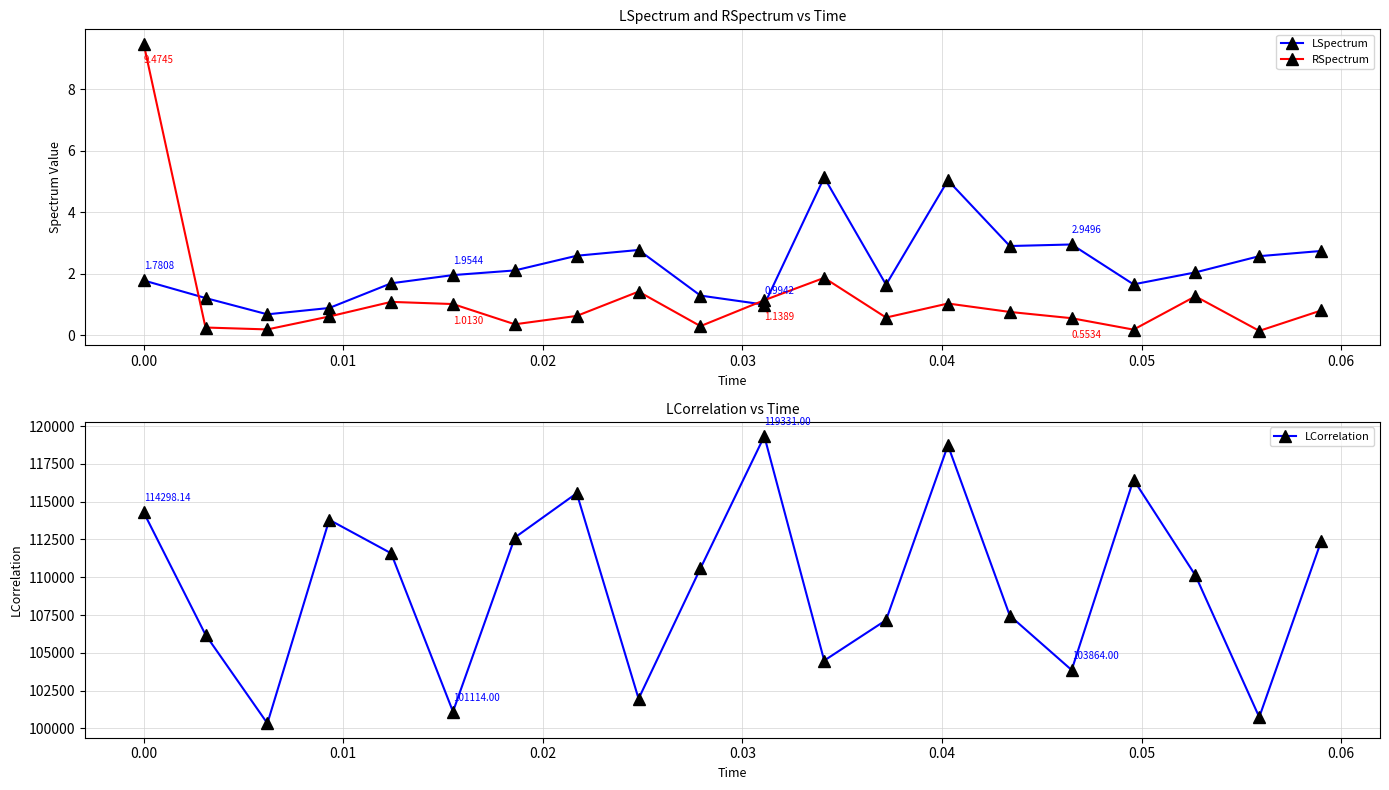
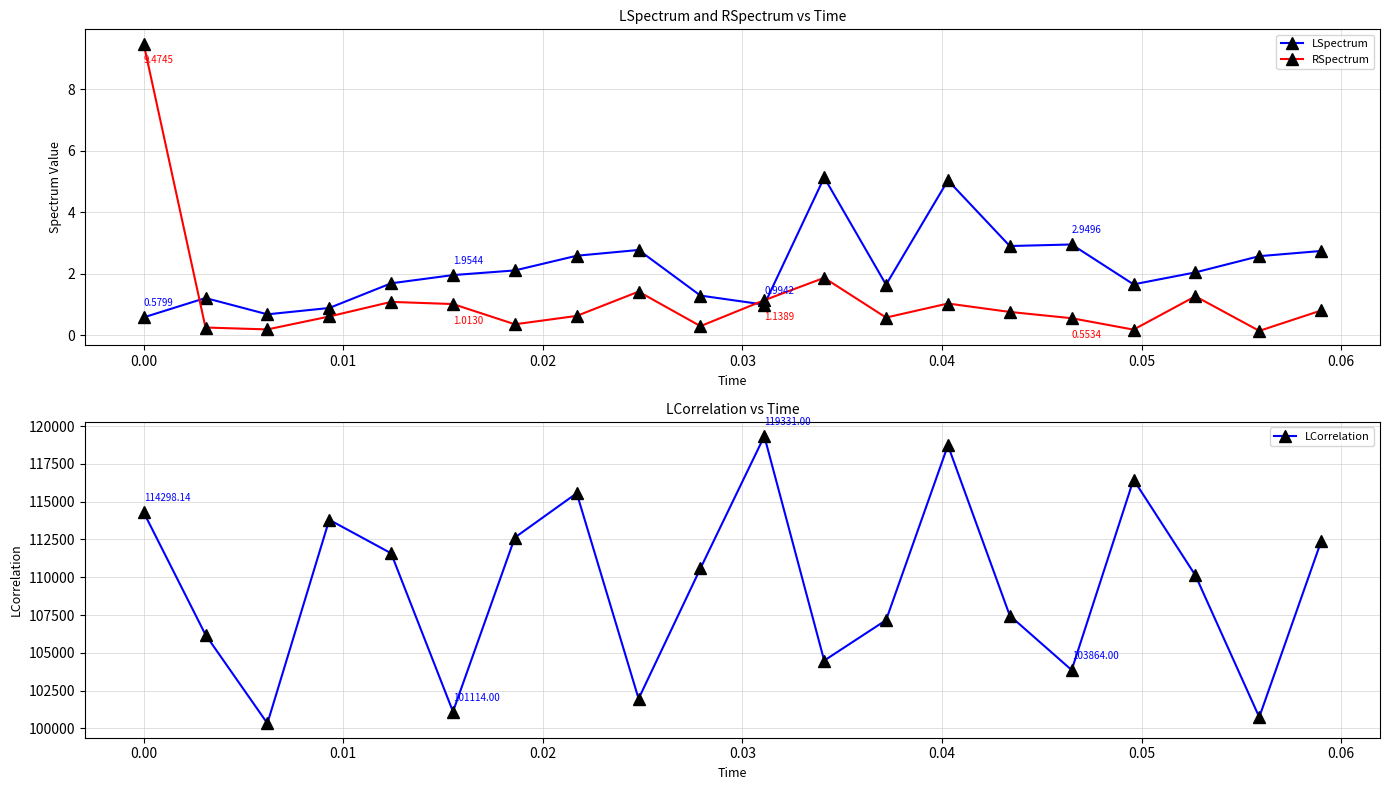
LSpectrum and RSpectrum vs Time, LSpectrum, 0.00: 1.7808 -> 0.5799
